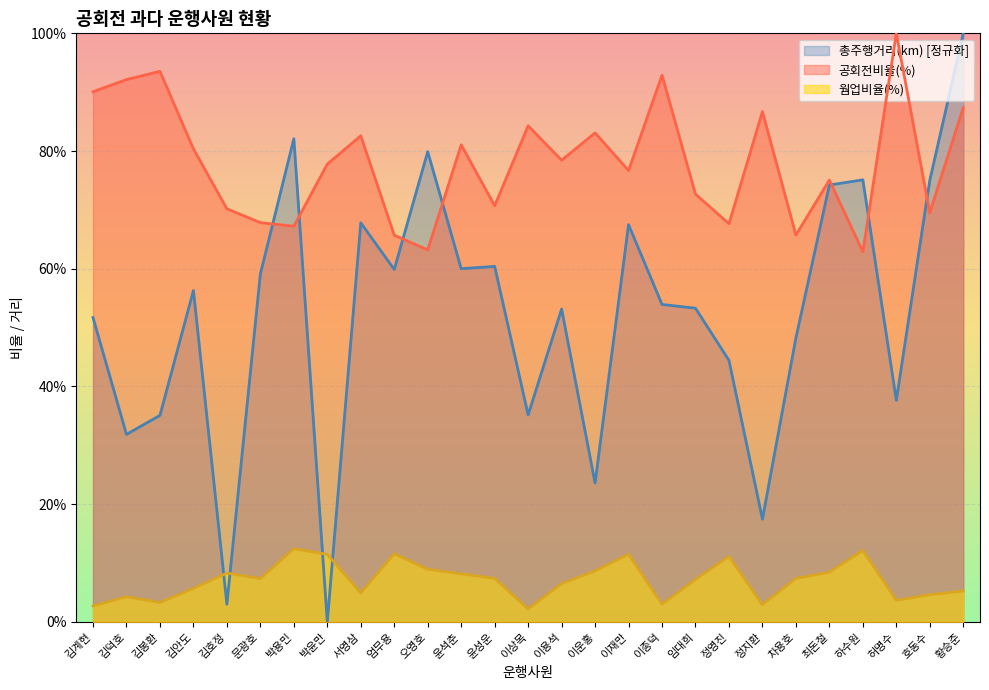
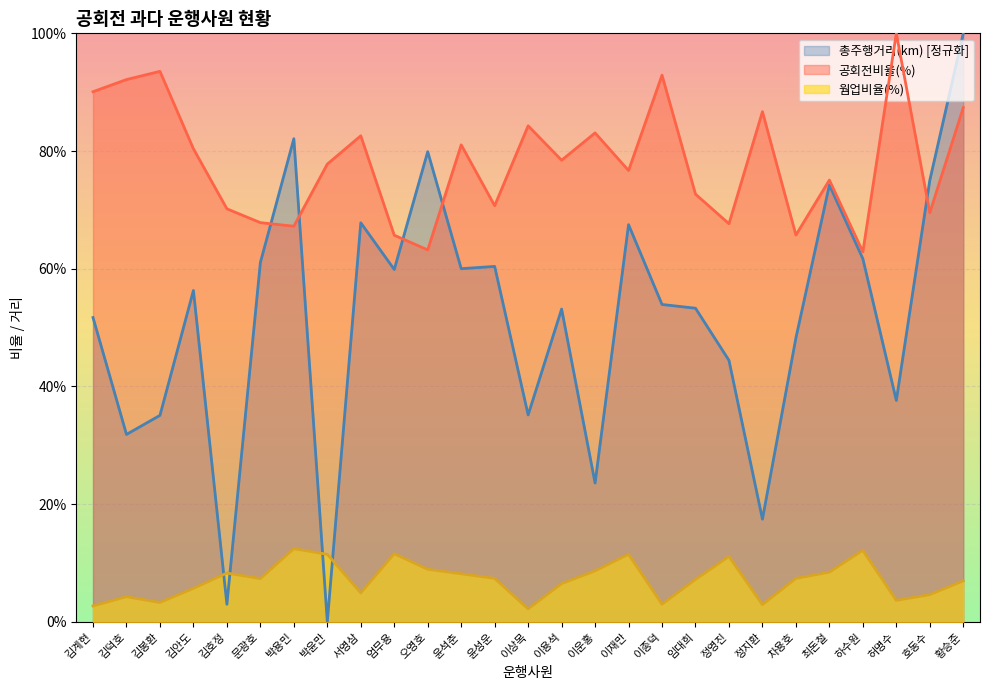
총주행거리(km) [정규화], 문광호: 59% -> 61%
총주행거리(km) [정규화], 하수원: 75% -> 62%
웜업비율(%), 황승준: 5% -> 7%
